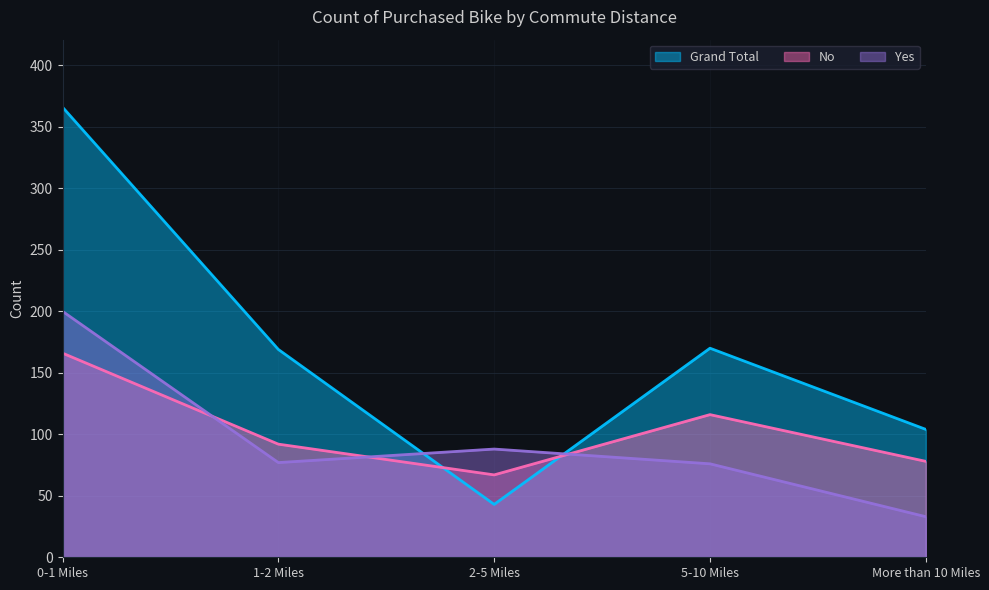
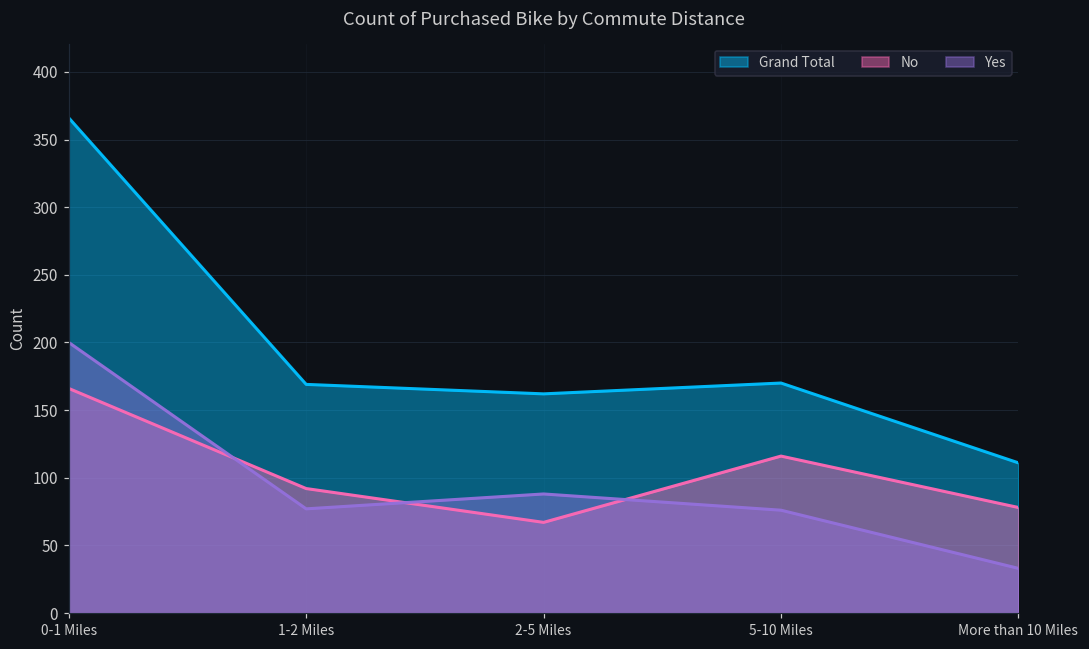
Grand Total, 2-5 Miles: 43 -> 162
Grand Total, More than 10 Miles: 104 -> 111
